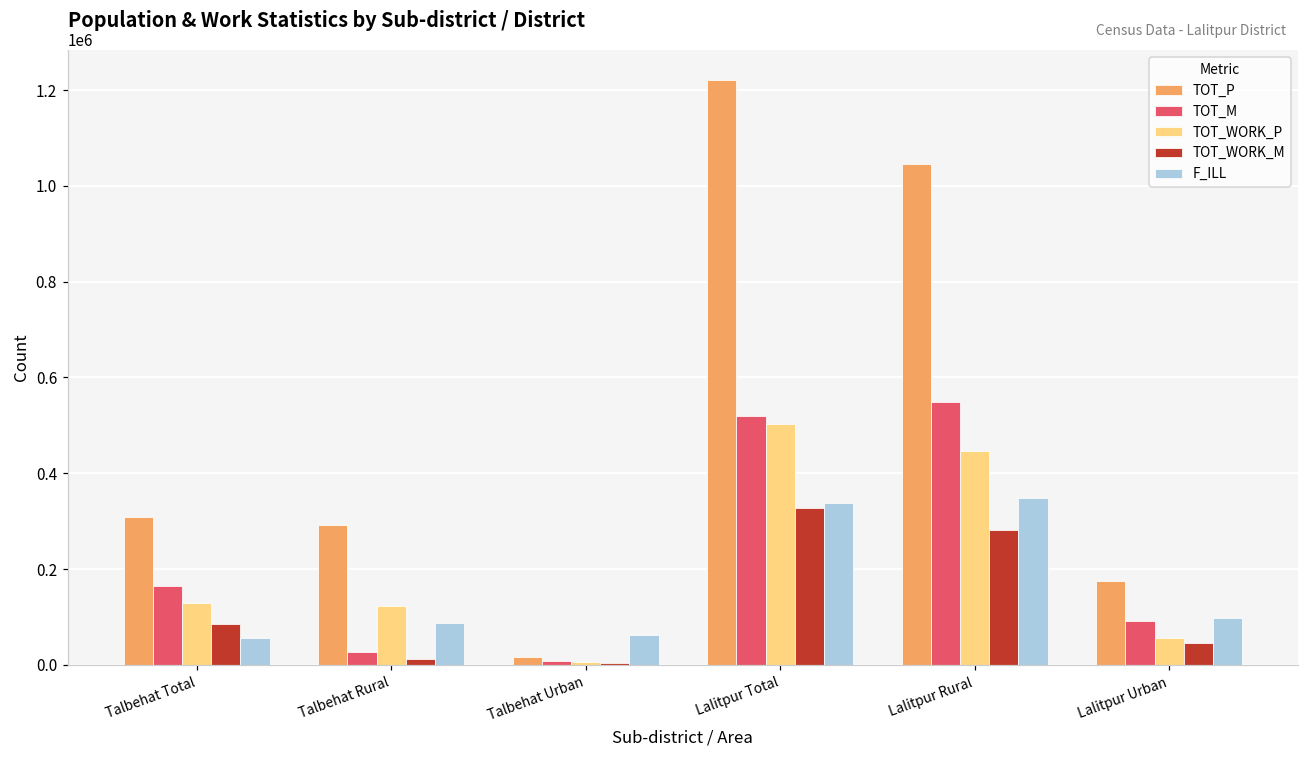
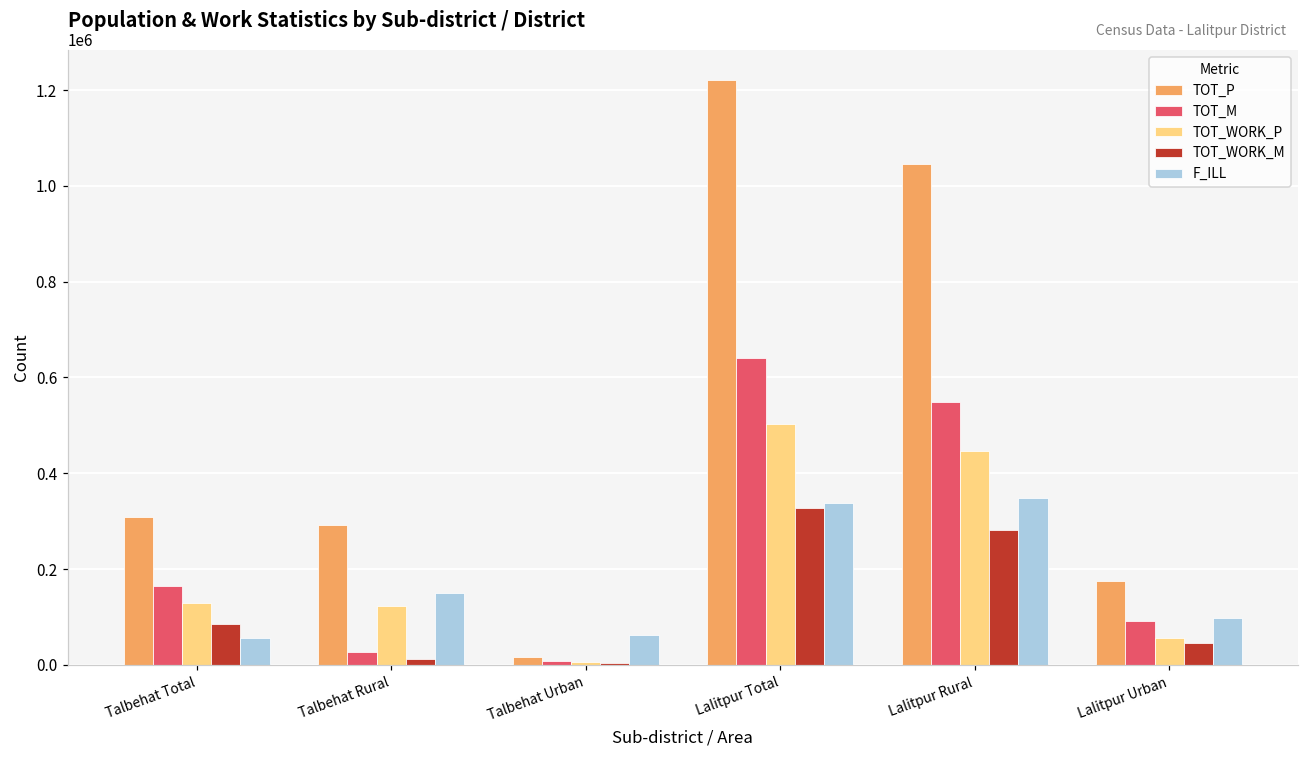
F_ILL, Talbehat Rural: 90000 -> 150000
TOT_M, Lalitpur Total: 520000 -> 640000
